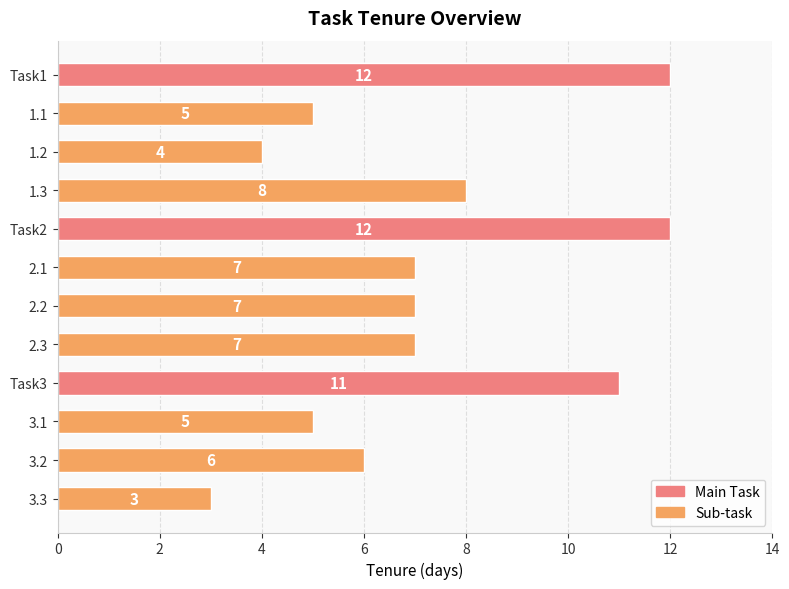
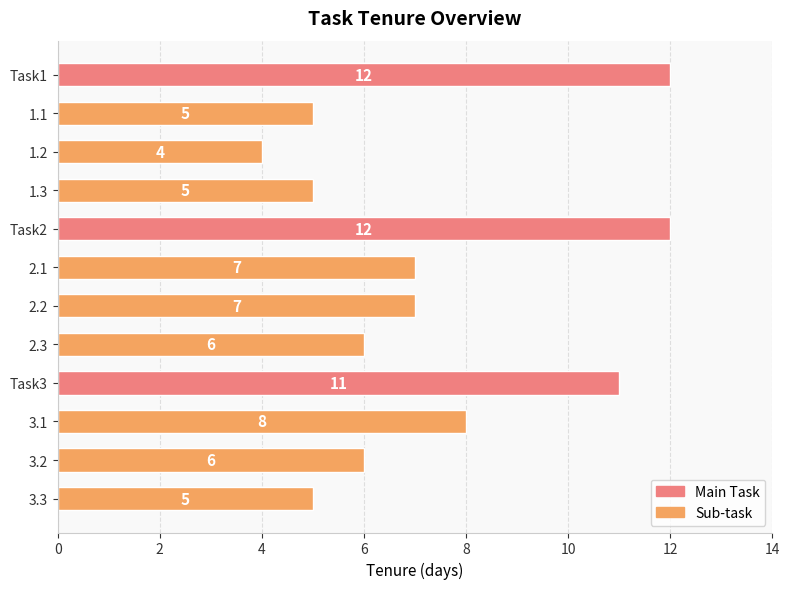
1.3: 8 -> 5
2.3: 7 -> 6
3.1: 5 -> 8
3.3: 3 -> 5
